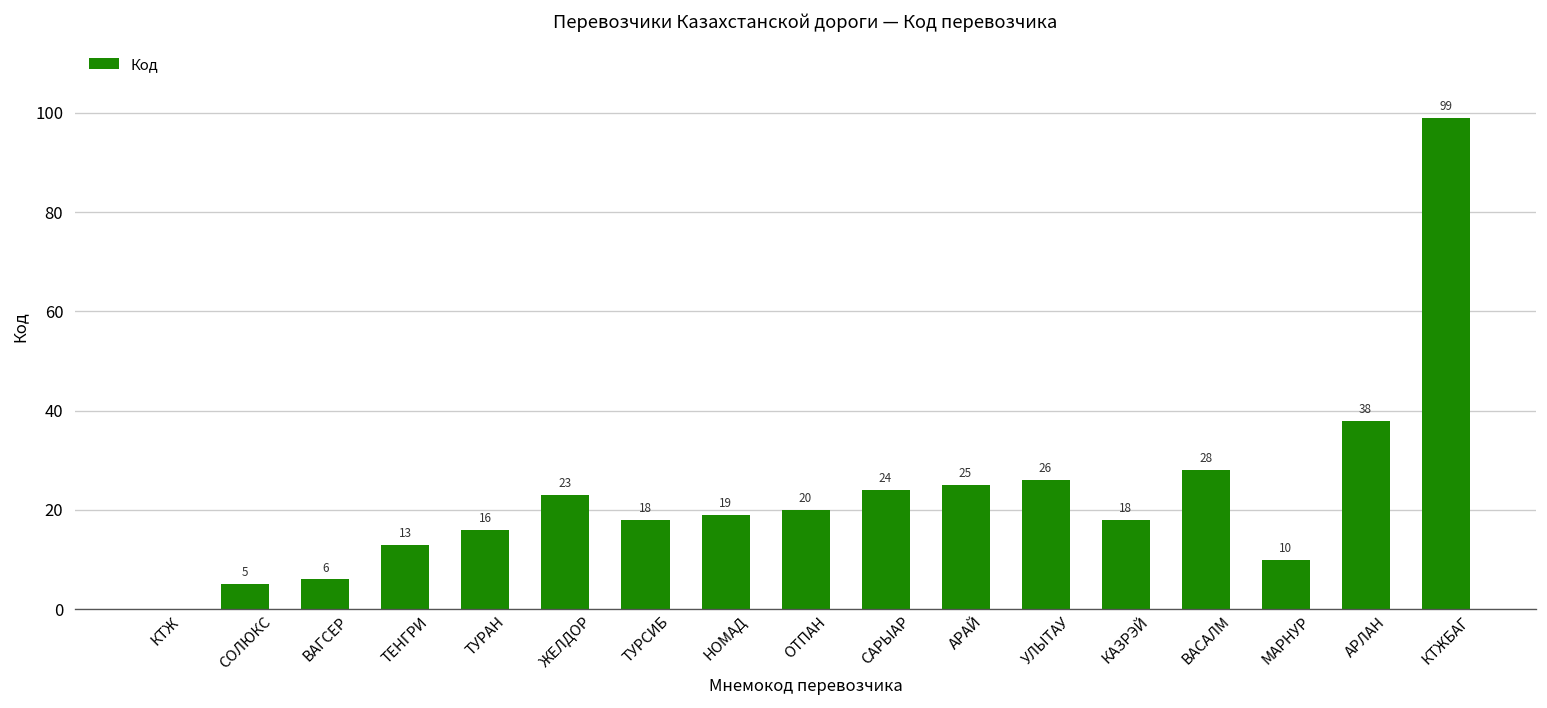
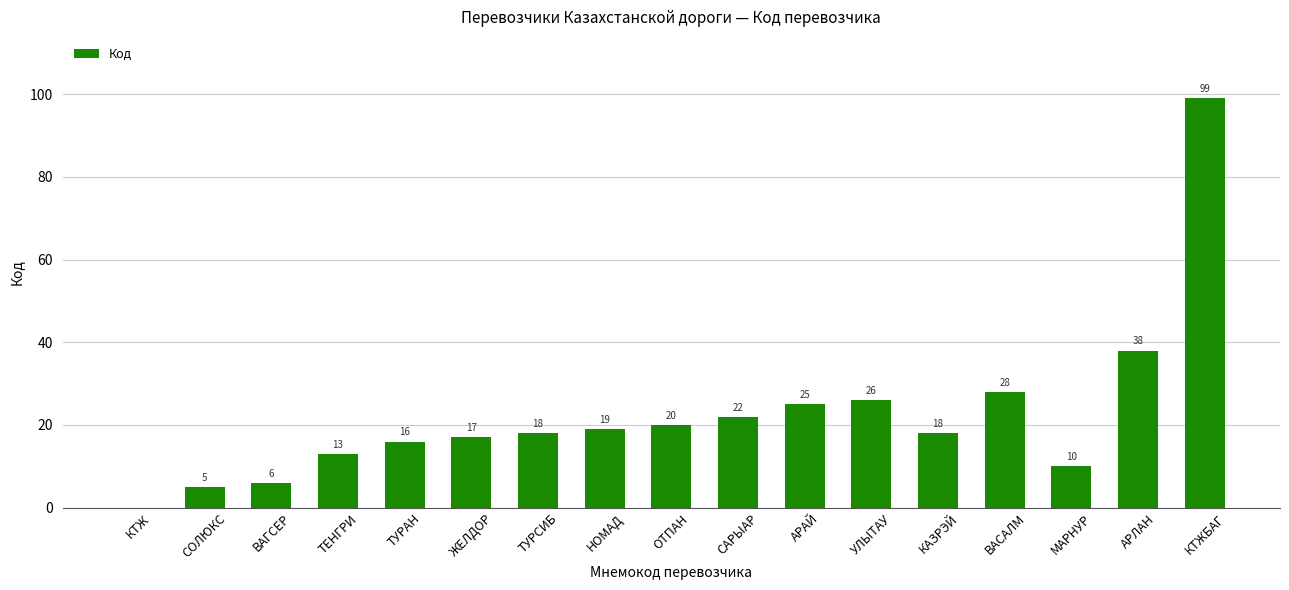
ЖЕЛДОР: 23 -> 17
САРЫАР: 24 -> 22
